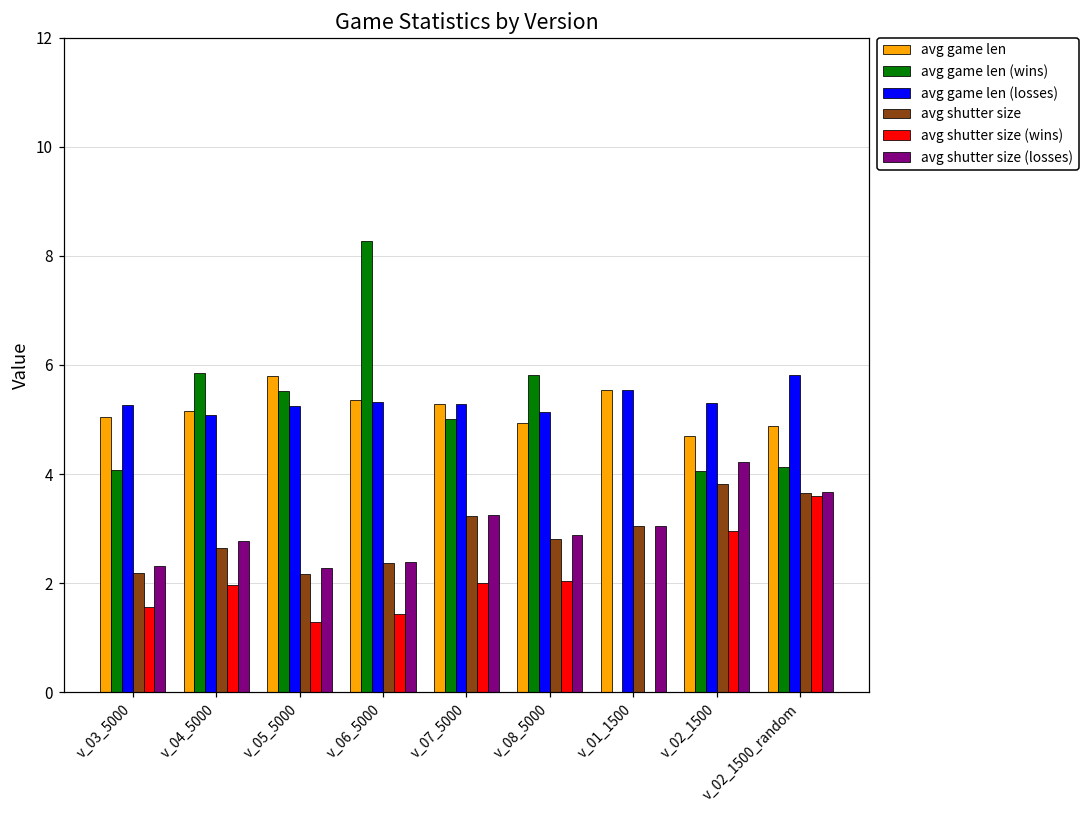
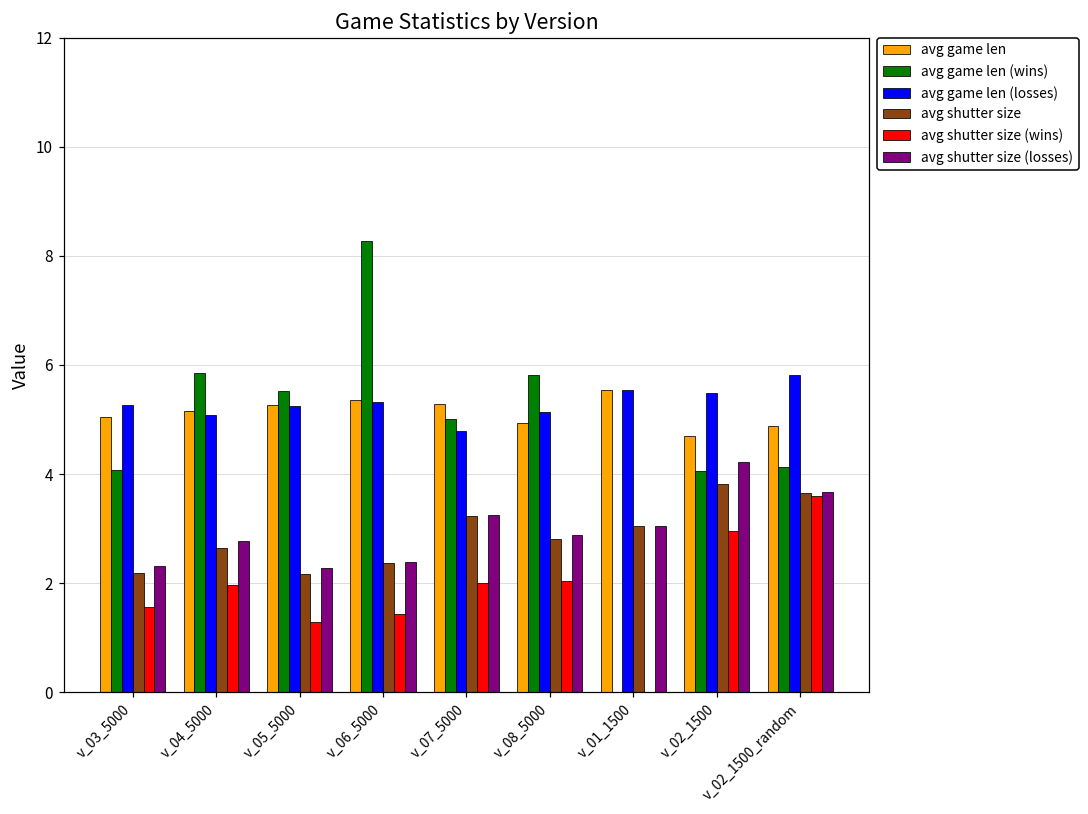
avg game len, v_05_5000: 5.8 -> 5.3
avg game len (losses), v_07_5000: 5.3 -> 4.8
avg game len (losses), v_02_1500: 5.3 -> 5.5
